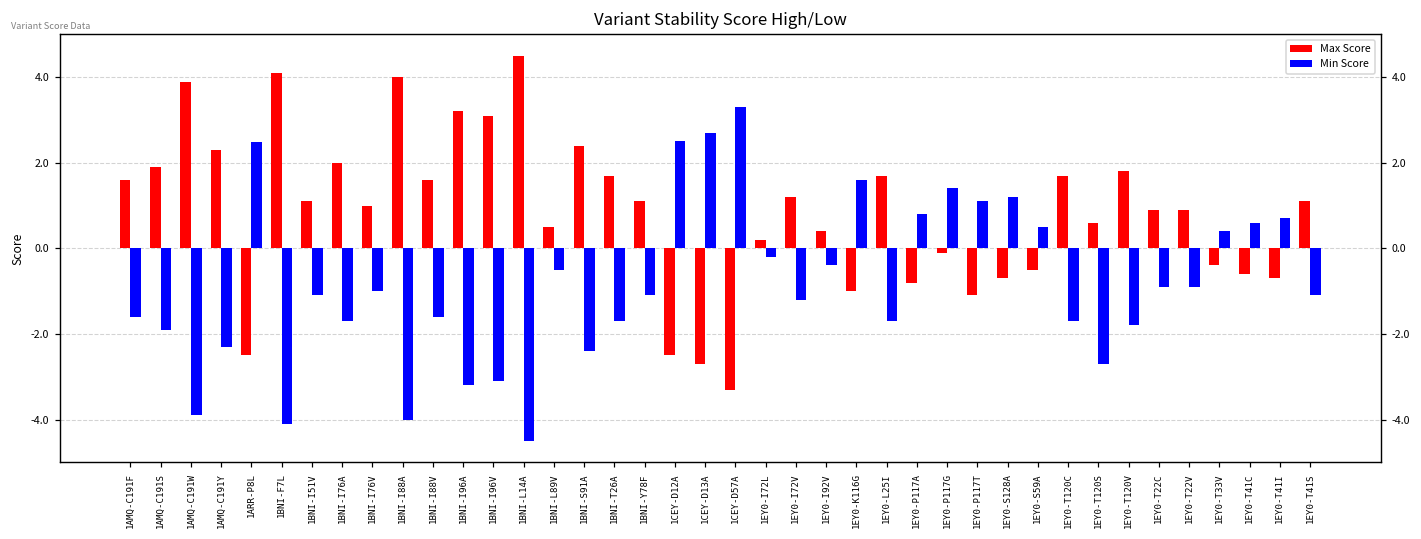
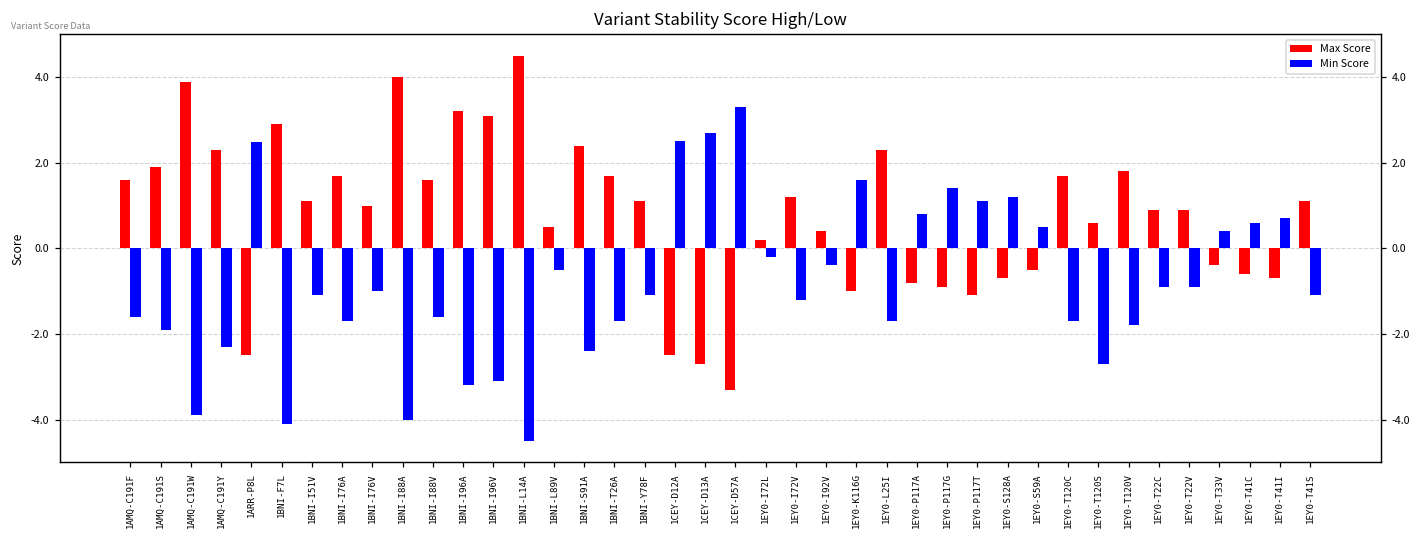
Max Score, 1BNI-F7L: 4.1 -> 2.9
Max Score, 1BNI-I76A: 2.0 -> 1.7
Max Score, 1EY0-L25I: 1.7 -> 2.3
Max Score, 1EY0-P117G: -0.1 -> -0.9
